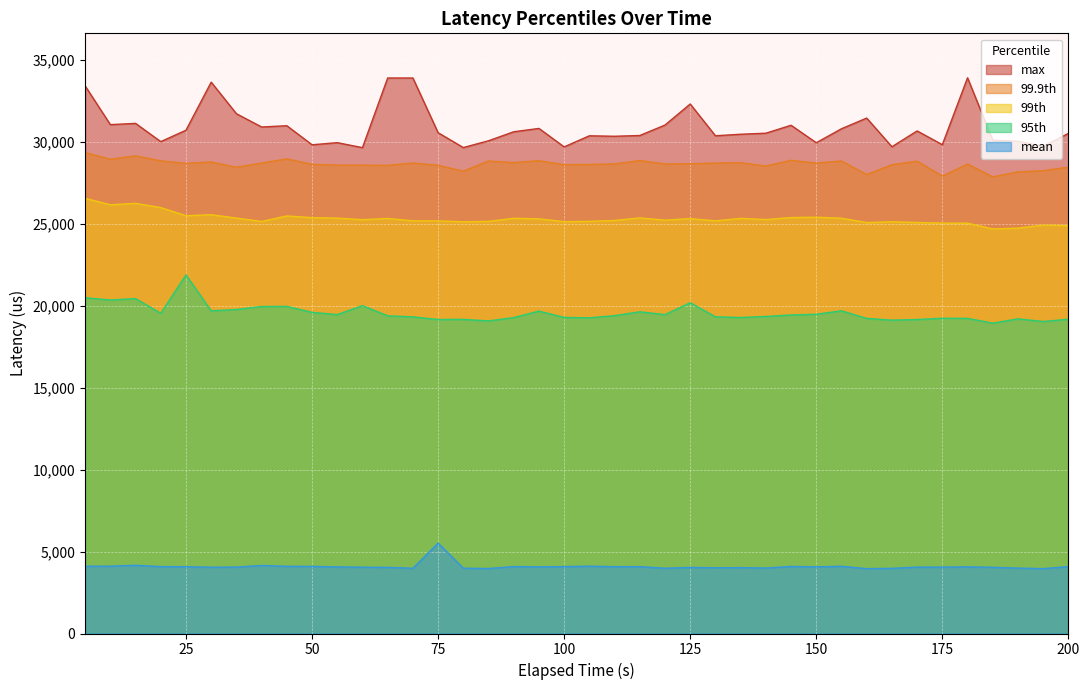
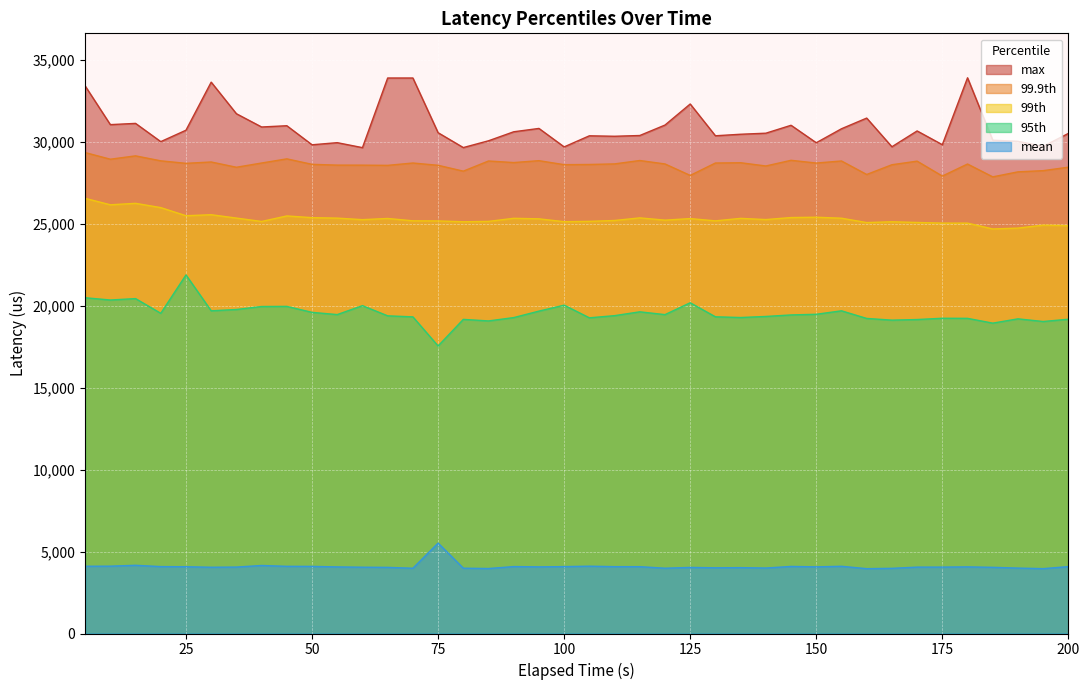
95th, 75: 19,200 -> 17,600
95th, 100: 19,300 -> 20,000
99.9th, 125: 28,700 -> 28,000
